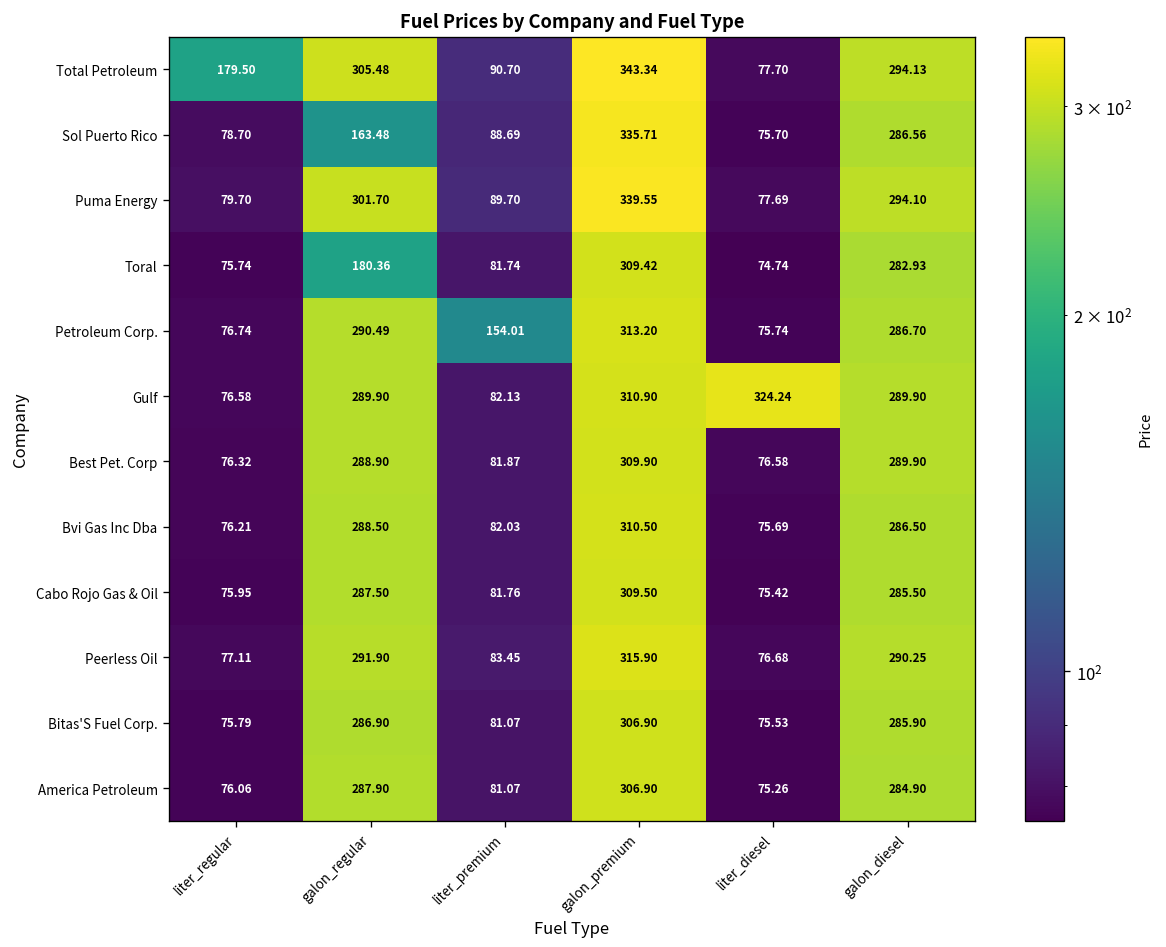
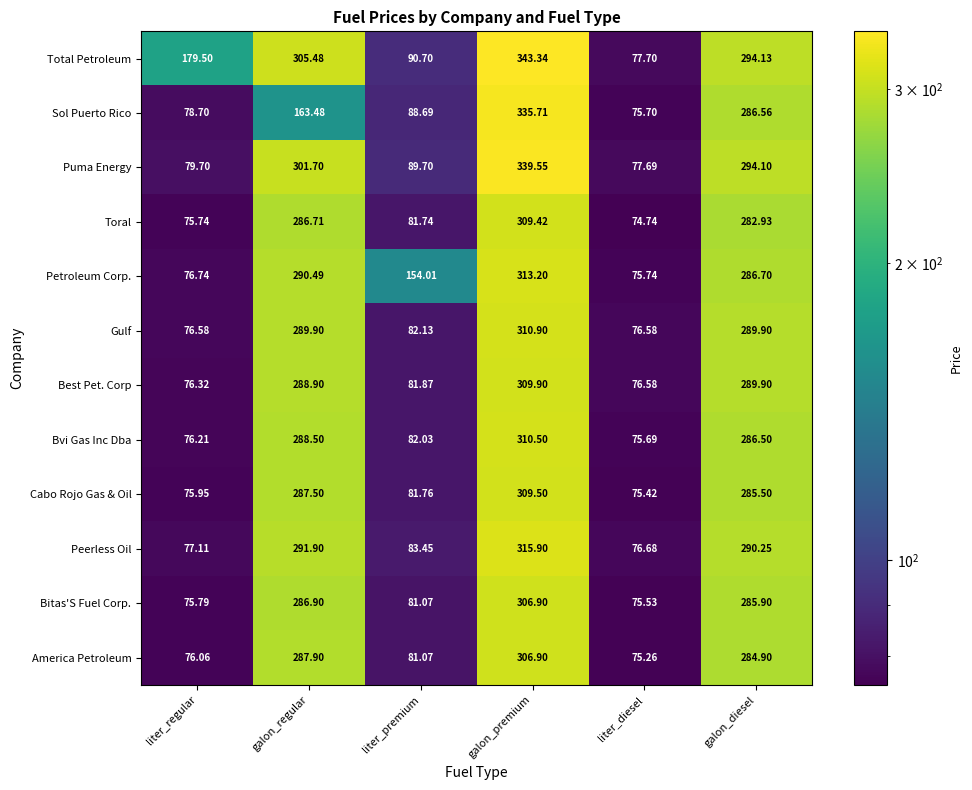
Toral, galon_regular: 180.36 -> 286.71
Gulf, liter_diesel: 324.24 -> 76.58
